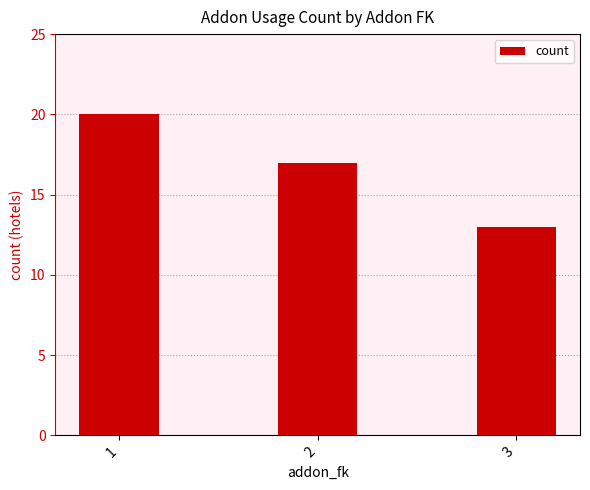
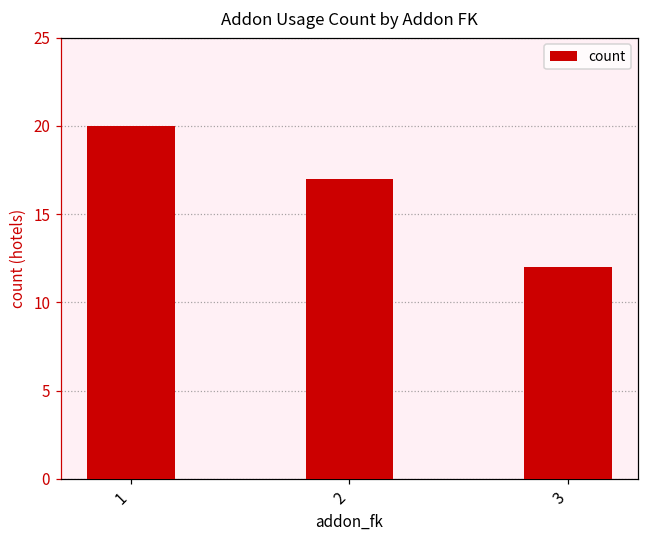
3: 13 -> 12
